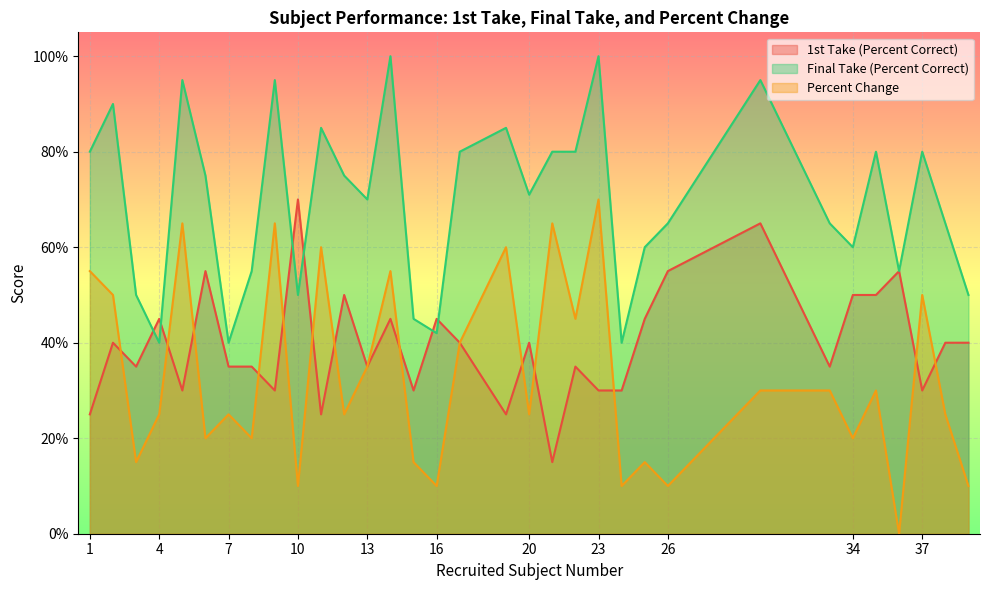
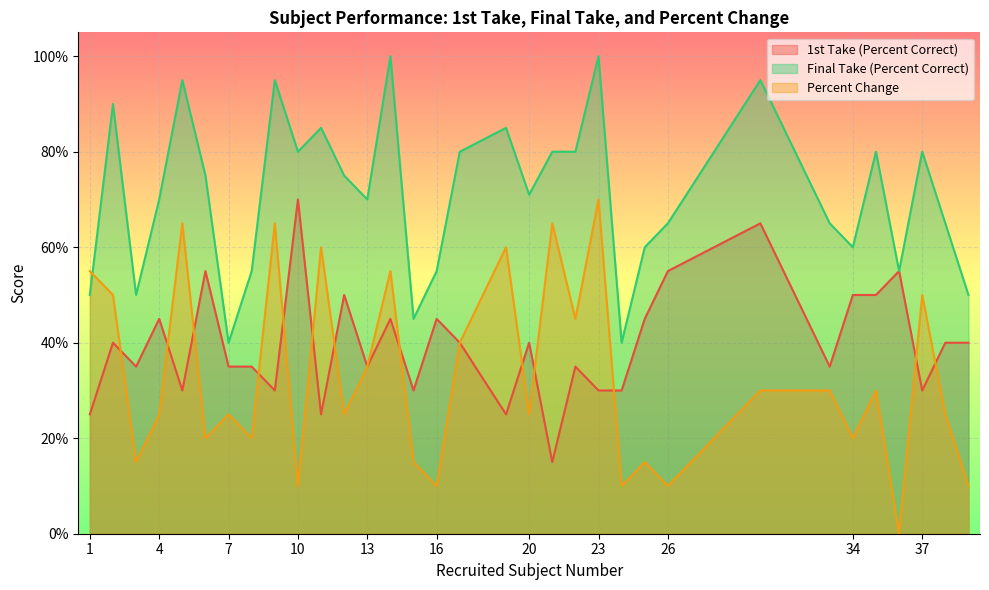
Final Take (Percent Correct), 1: 80% -> 50%
Final Take (Percent Correct), 4: 40% -> 70%
Final Take (Percent Correct), 10: 50% -> 80%
Final Take (Percent Correct), 16: 42% -> 55%
